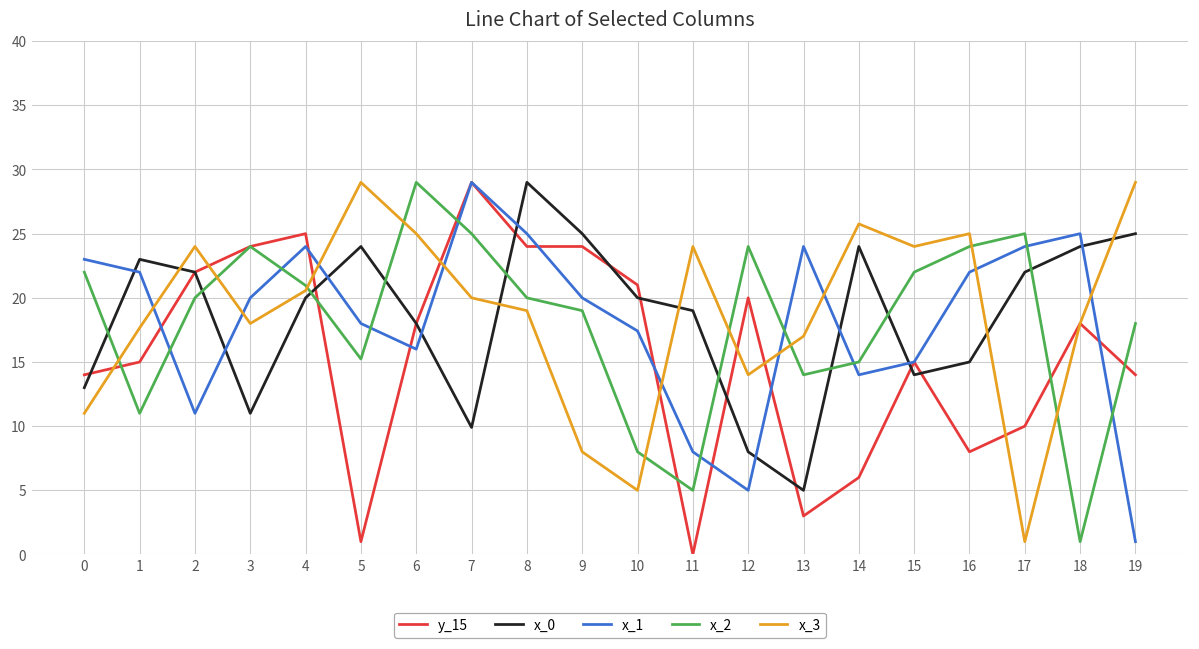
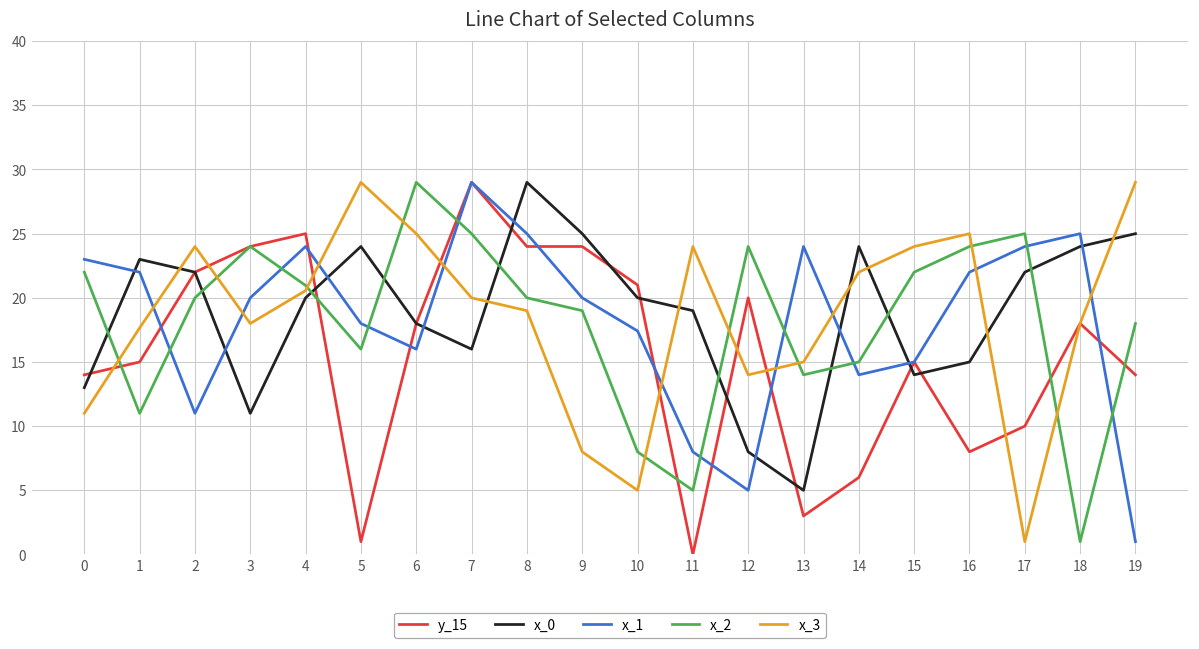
x_2, 5: 15.2 -> 16.0
x_0, 7: 9.9 -> 16.0
x_3, 13: 17.0 -> 15.0
x_3, 14: 25.8 -> 22.0
